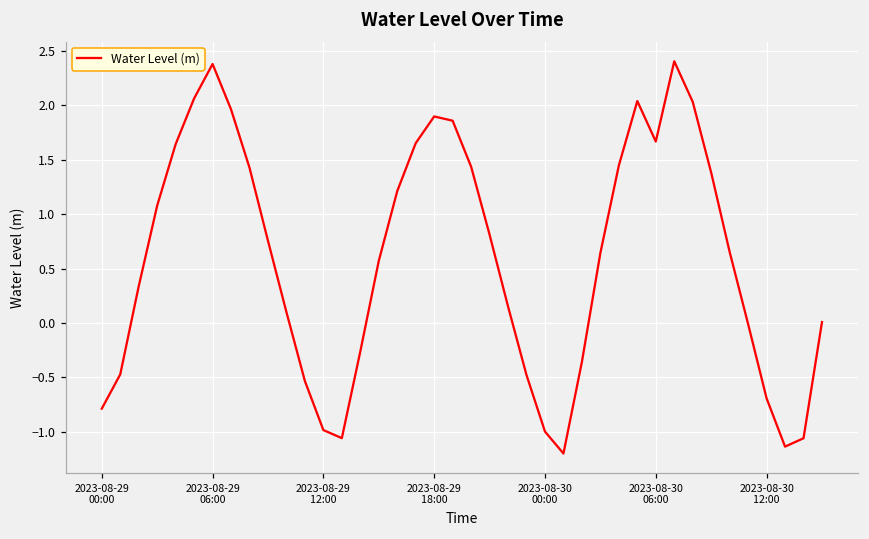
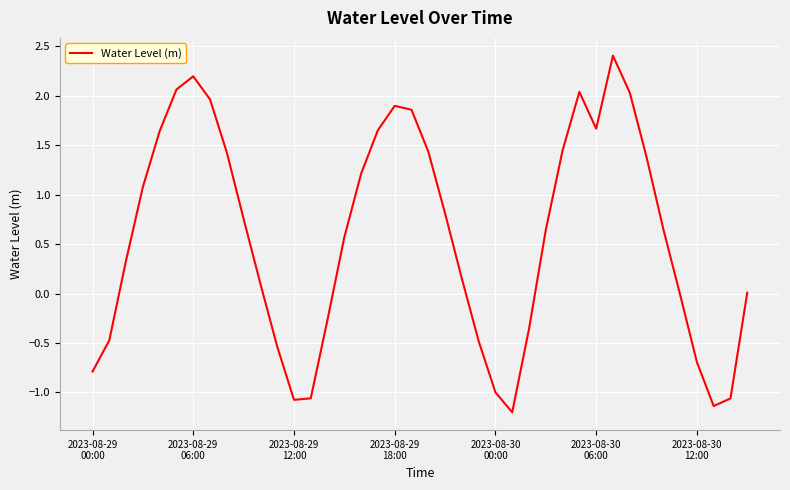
2023-08-29 06:00: 2.4 -> 2.2
2023-08-29 12:00: -1.0 -> -1.1
